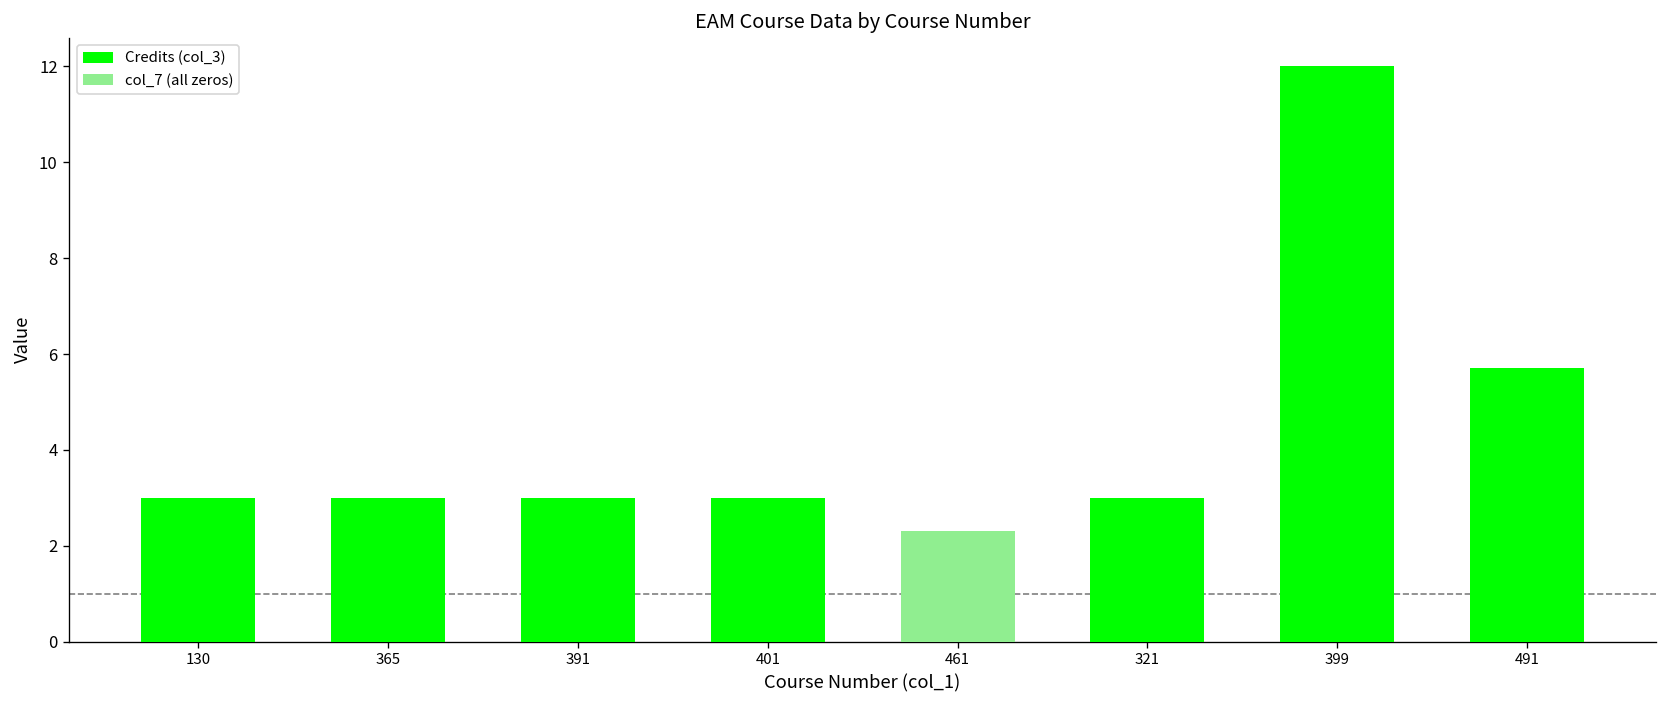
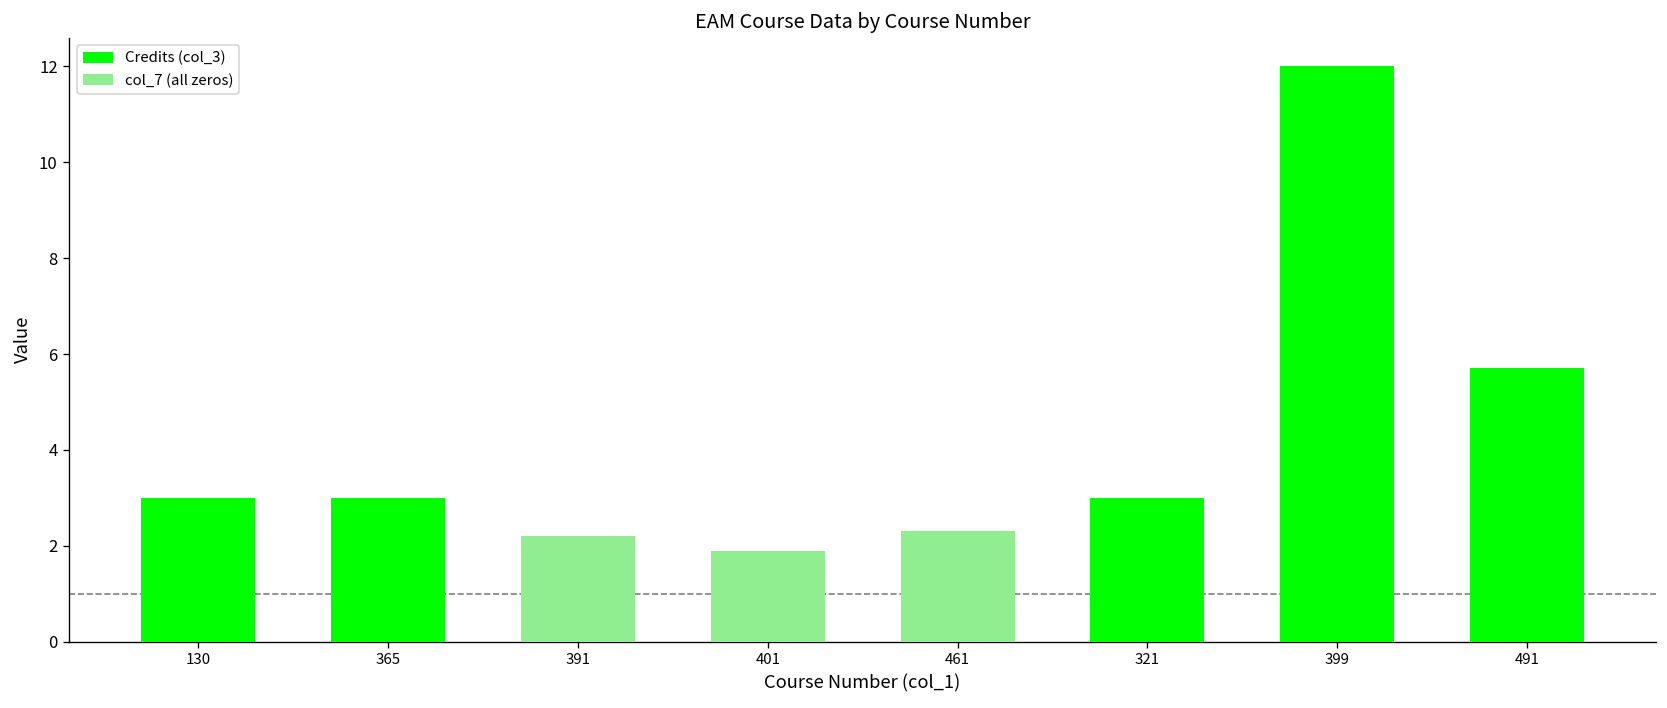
391: 3.0 -> 2.2
401: 3.0 -> 1.9
